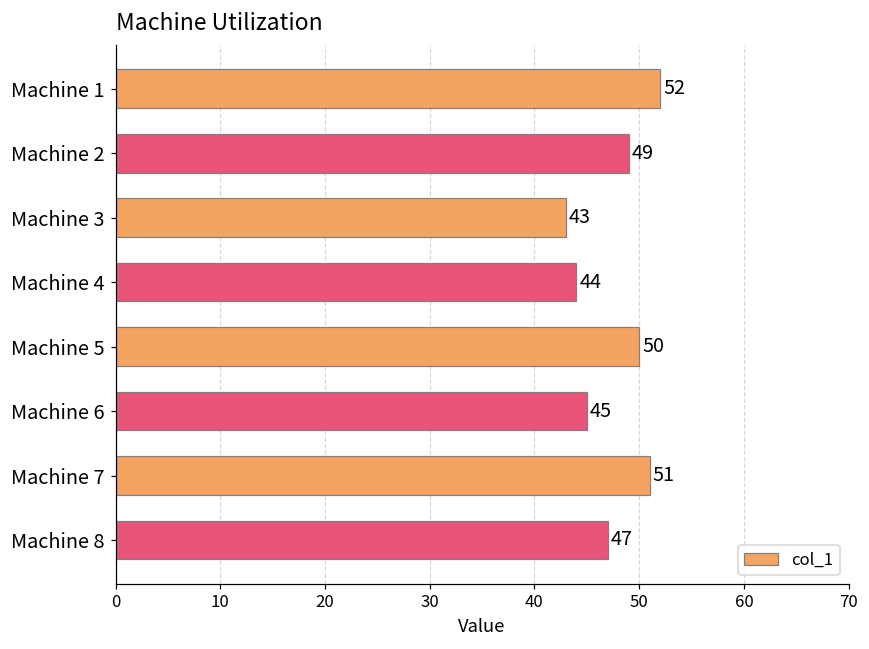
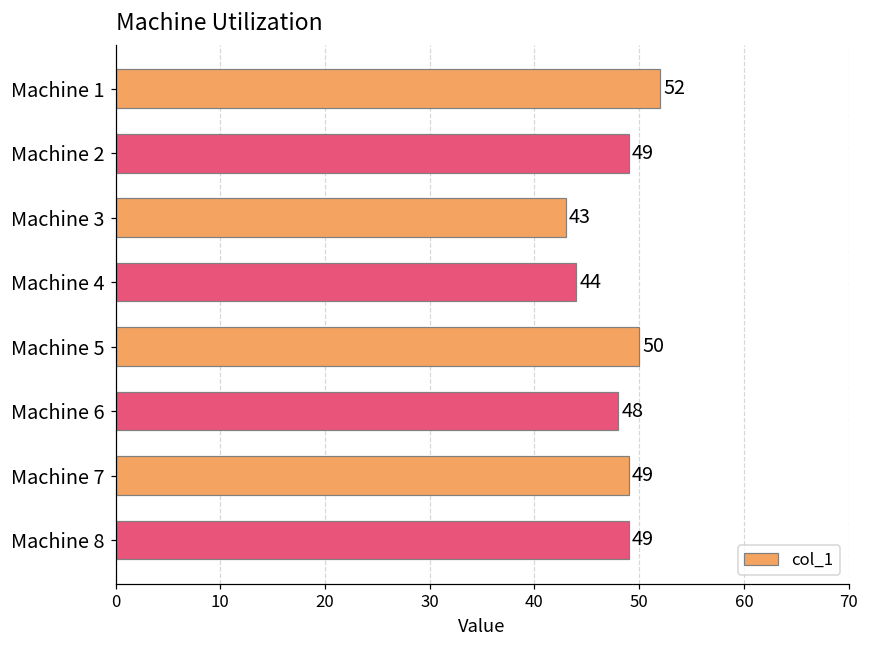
Machine 6: 45 -> 48
Machine 7: 51 -> 49
Machine 8: 47 -> 49
